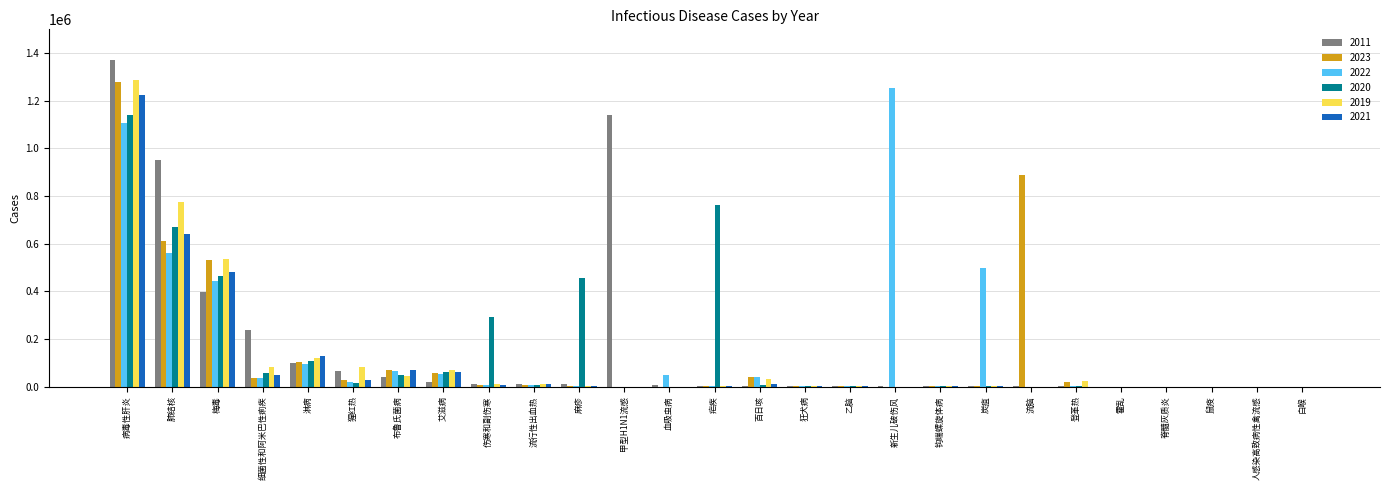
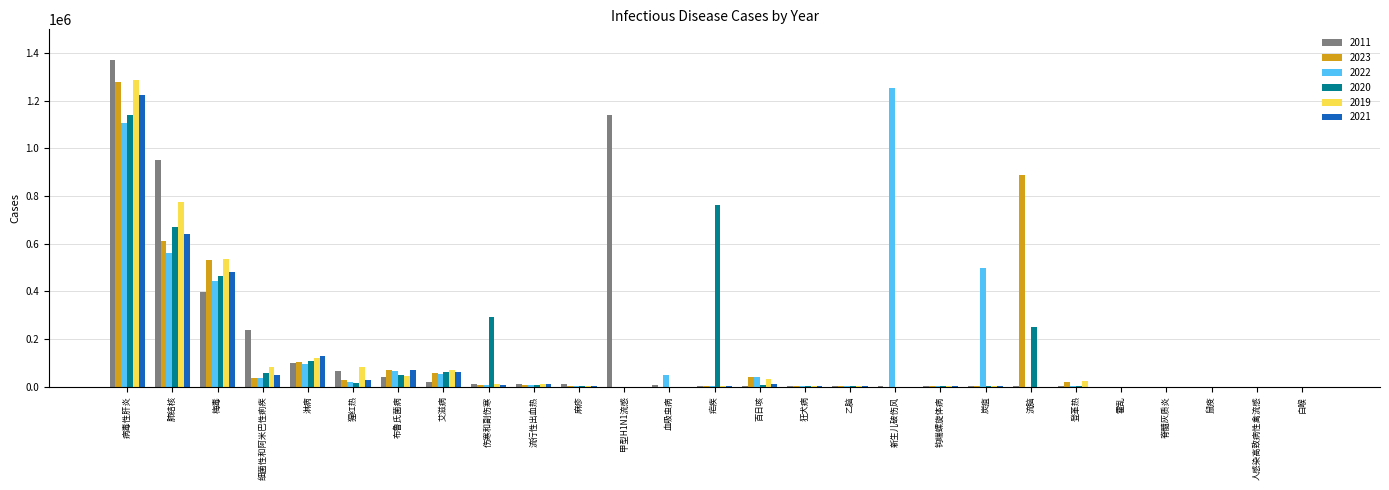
2020, 麻疹: 450000 -> 0
2020, 流脑: 0 -> 250000
